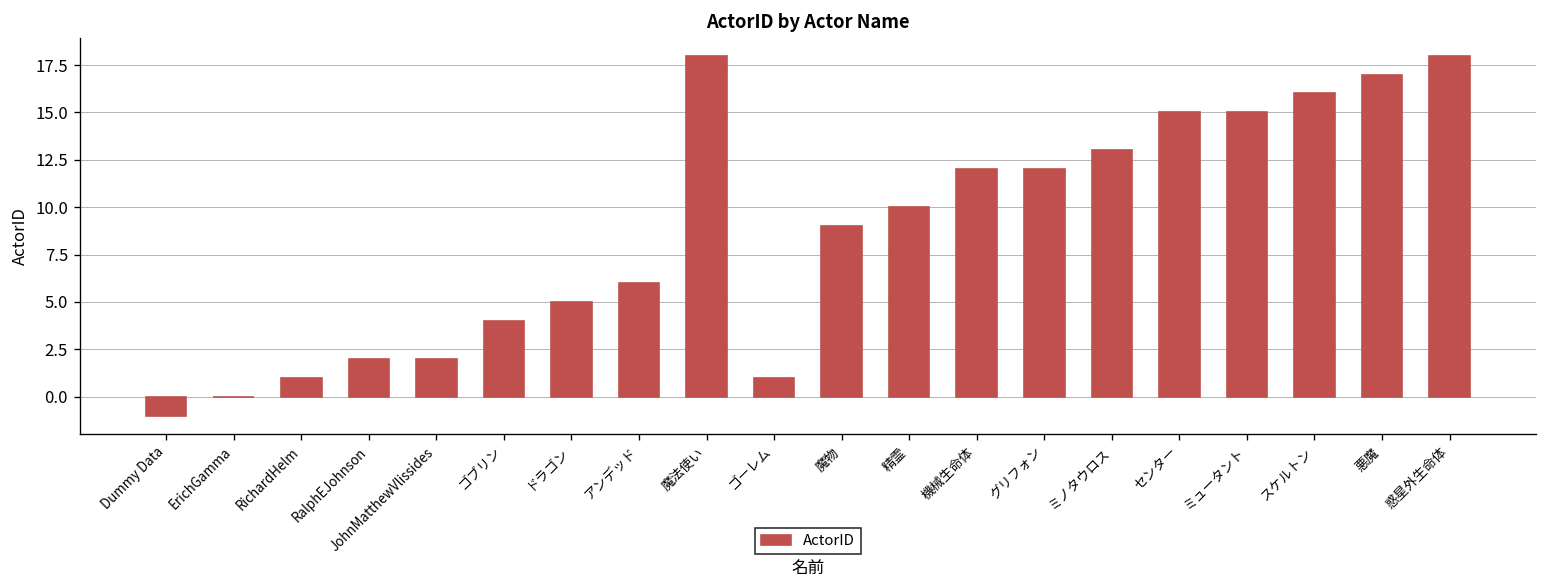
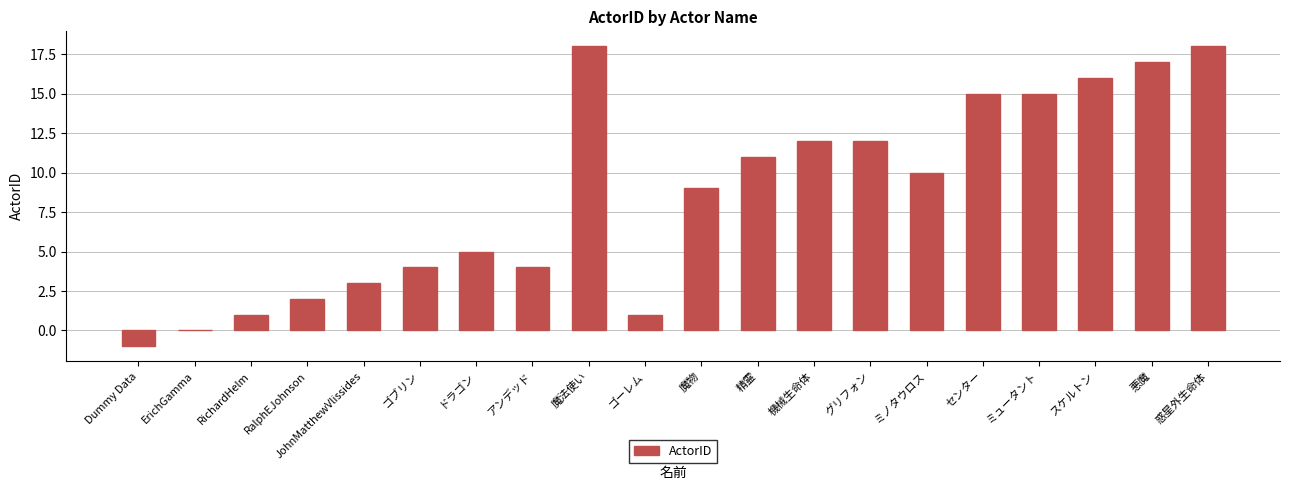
JohnMatthewVlissides: 2 -> 3
アンデッド: 6 -> 4
精霊: 10 -> 11
ミノタウロス: 13 -> 10
